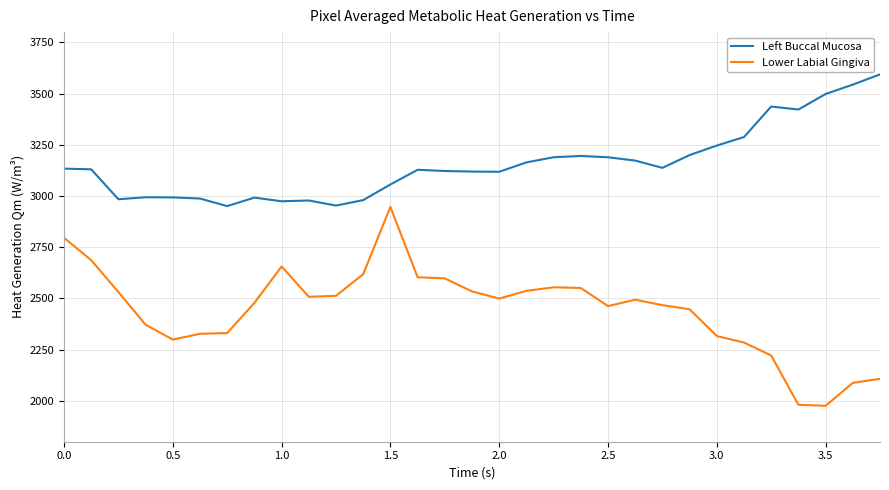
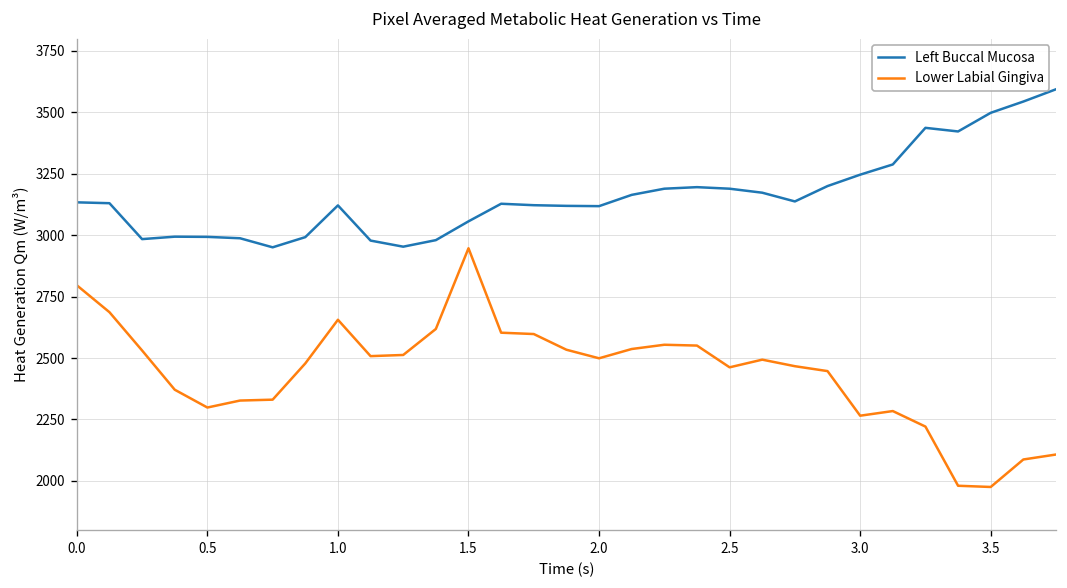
Left Buccal Mucosa, 1.0: 2970 -> 3120
Lower Labial Gingiva, 3.0: 2320 -> 2270
